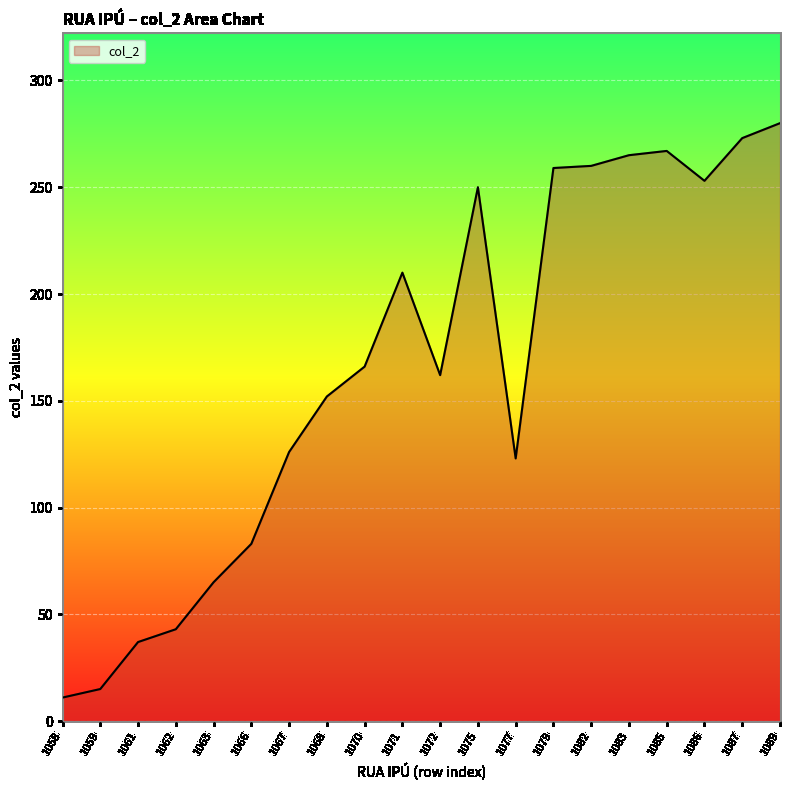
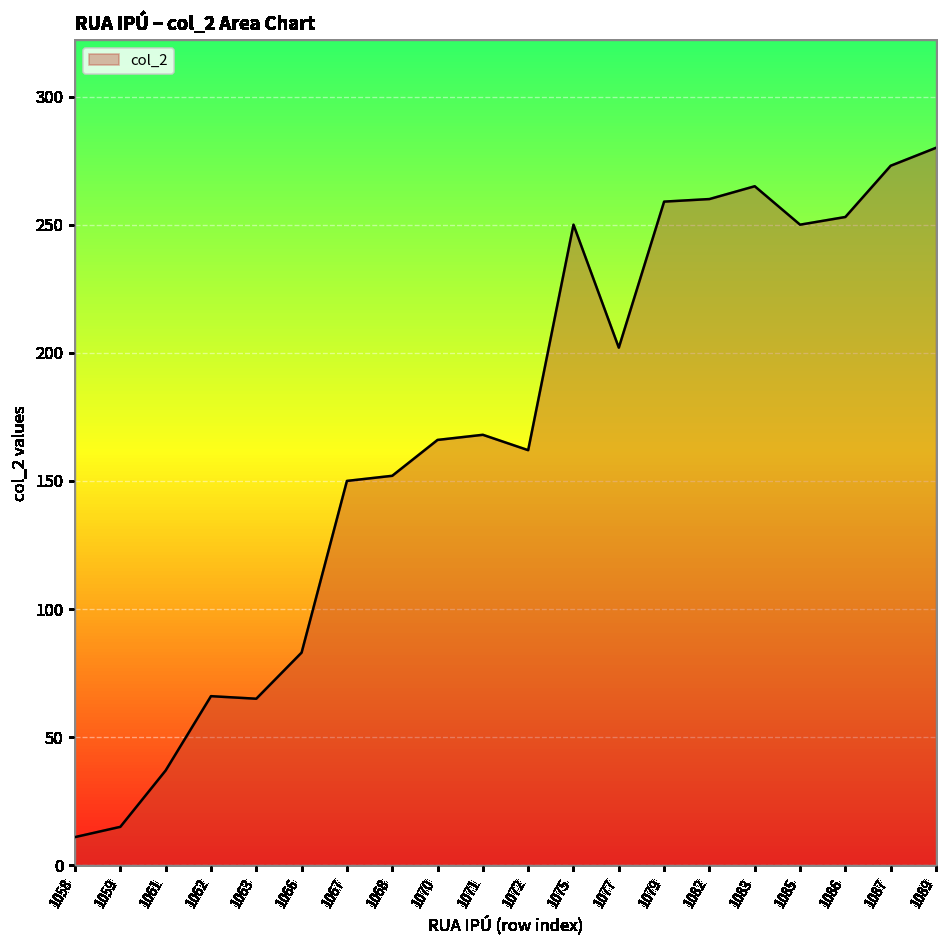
1062: 43 -> 66
1067: 126 -> 150
1071: 210 -> 168
1077: 123 -> 202
1085: 267 -> 250
